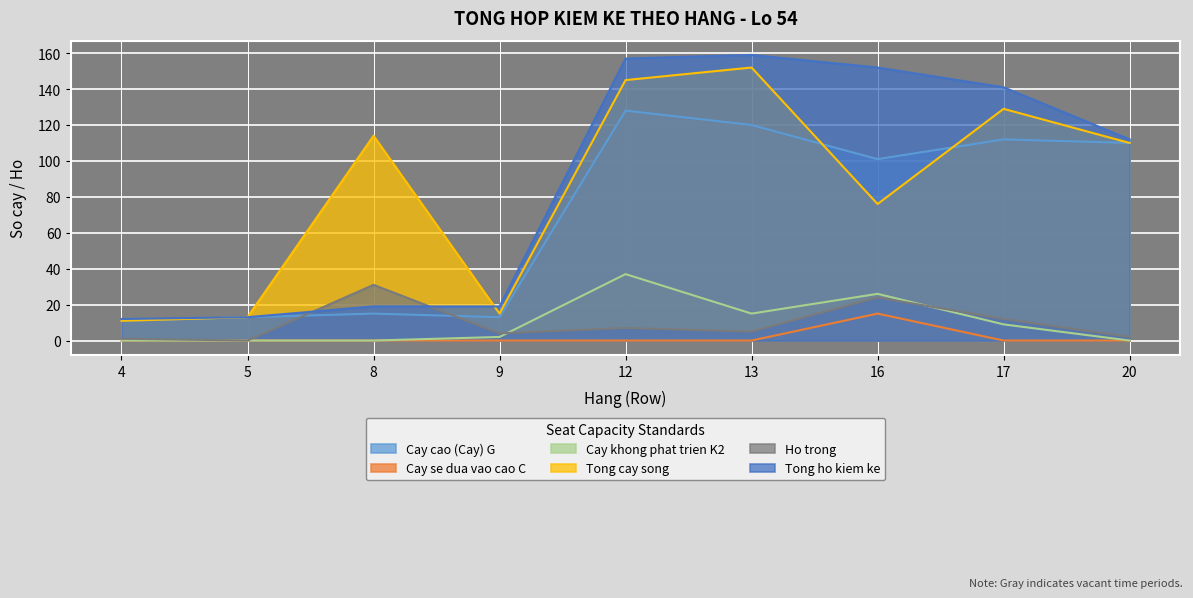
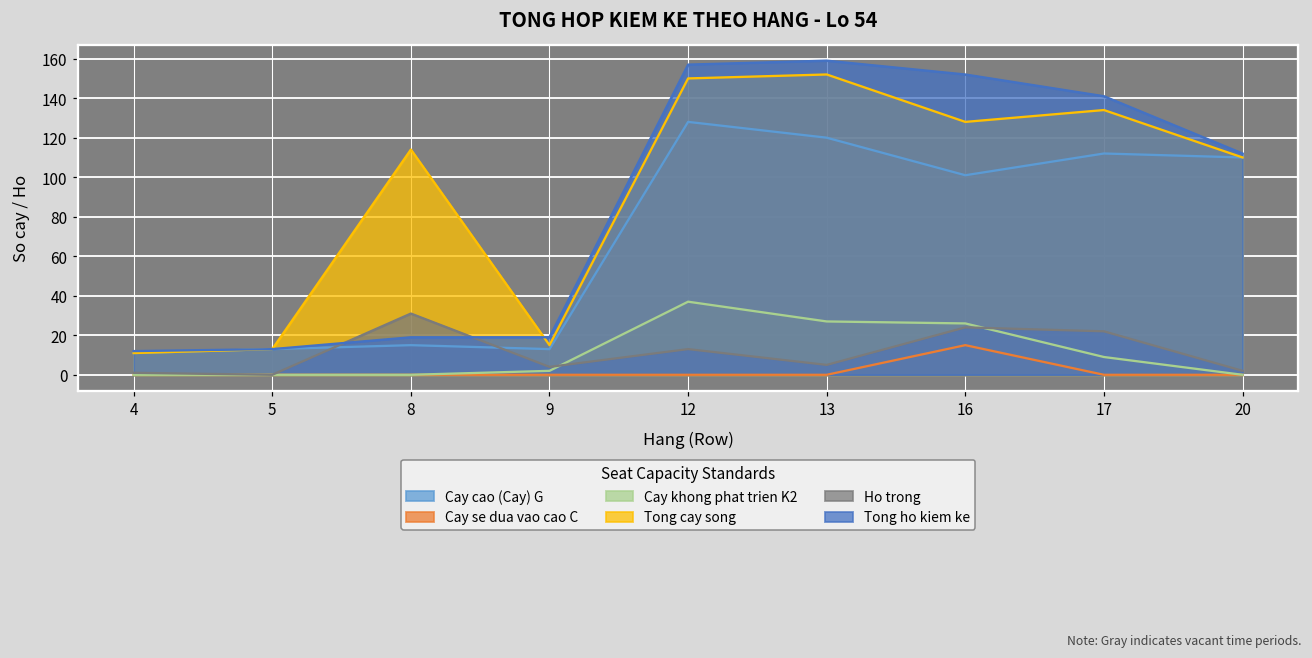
Tong cay song, 12: 145 -> 150
Ho trong, 12: 7 -> 13
Cay khong phat trien K2, 13: 15 -> 27
Tong cay song, 16: 76 -> 128
Tong cay song, 17: 129 -> 134
Ho trong, 17: 12 -> 22
